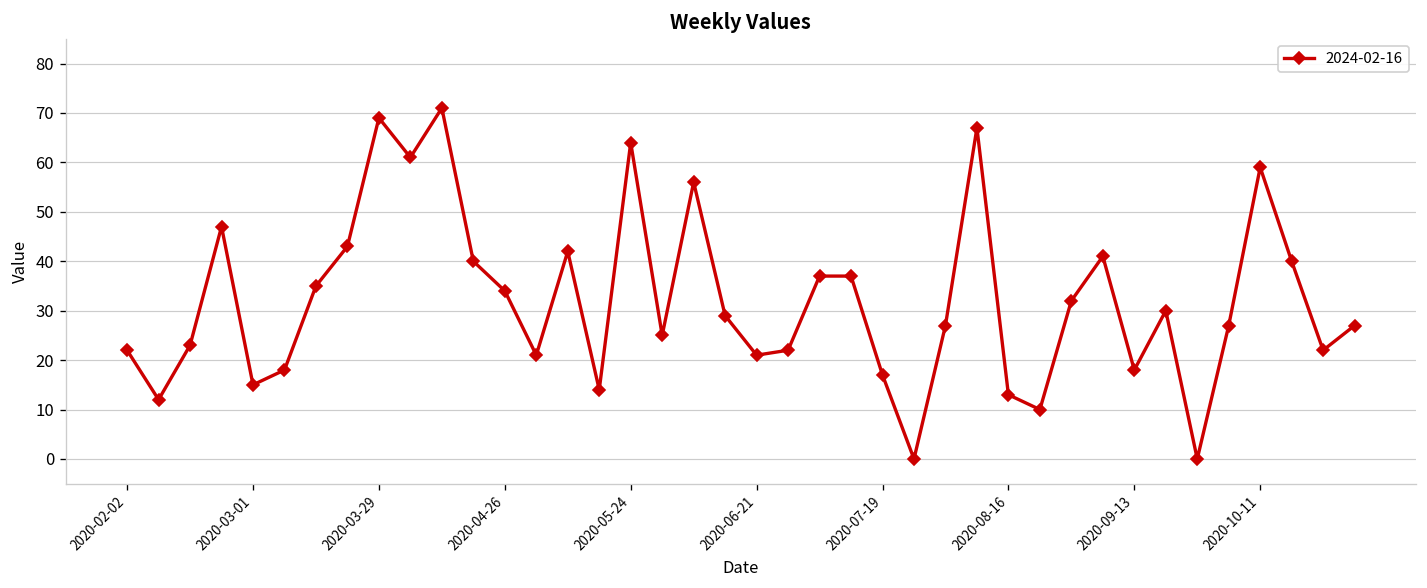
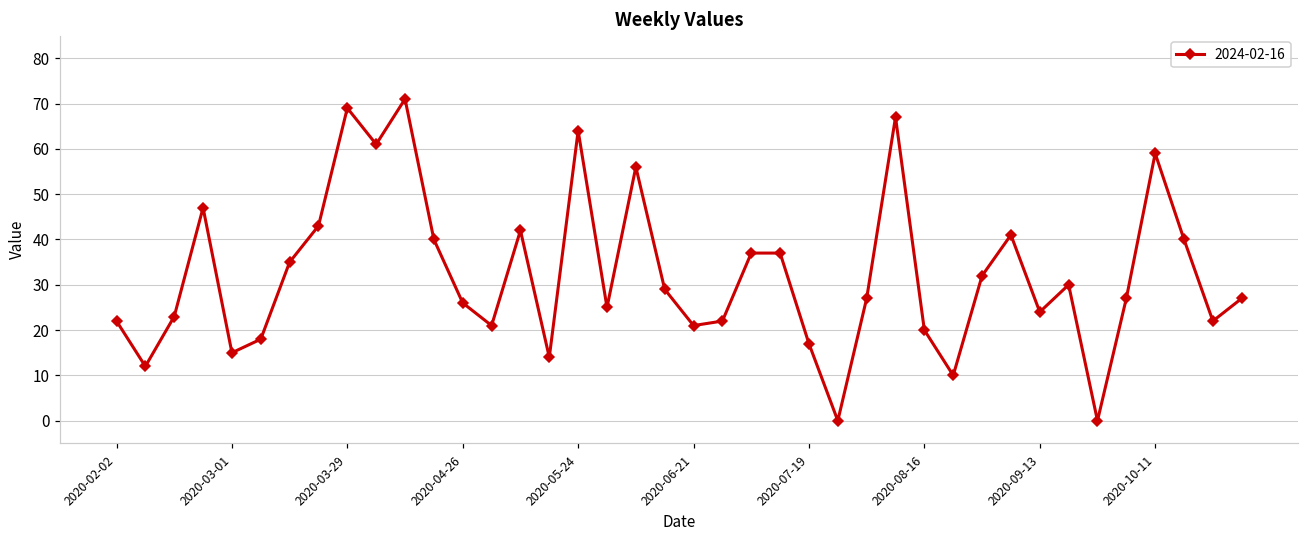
2020-04-26: 34 -> 26
2020-08-16: 13 -> 20
2020-09-13: 18 -> 24
